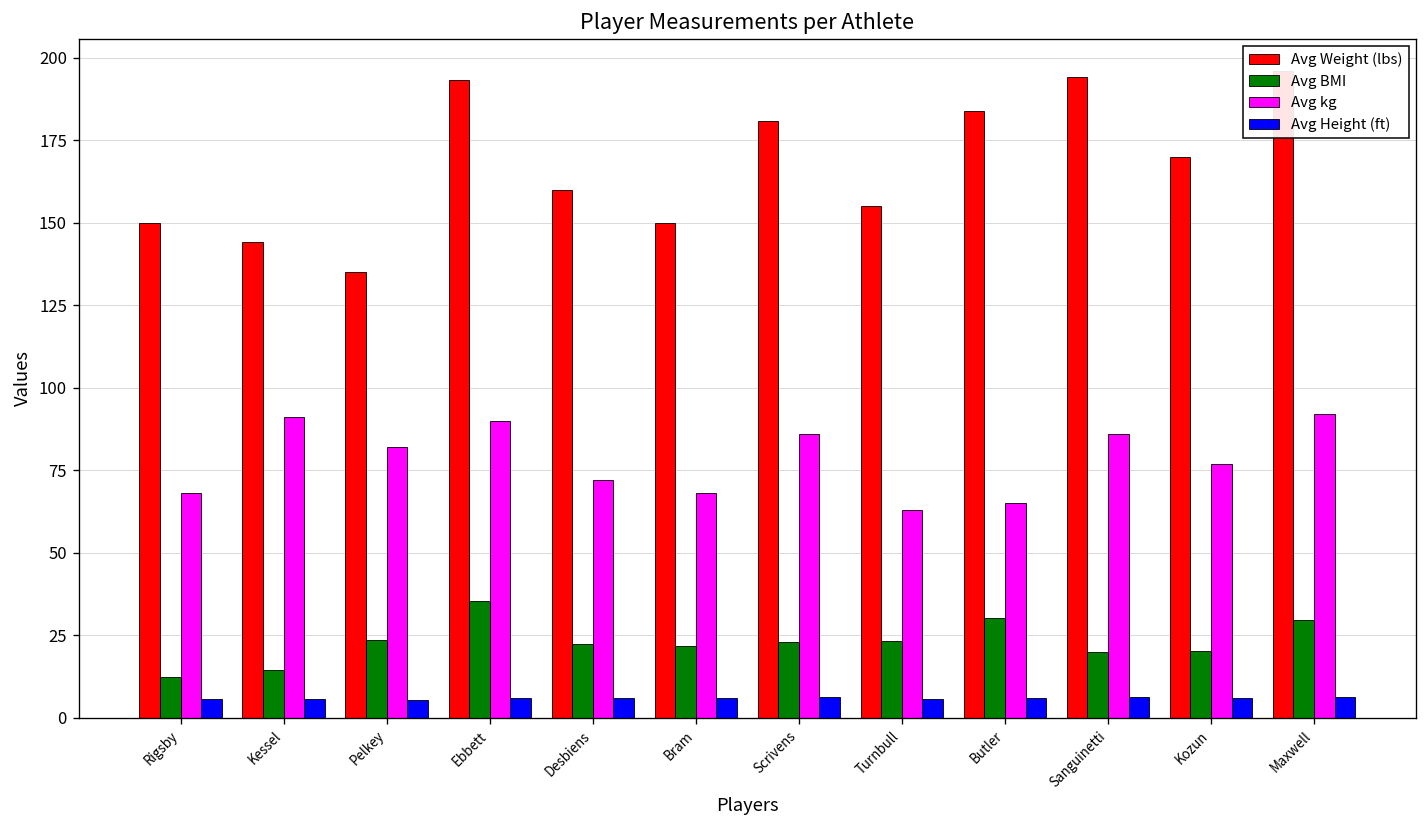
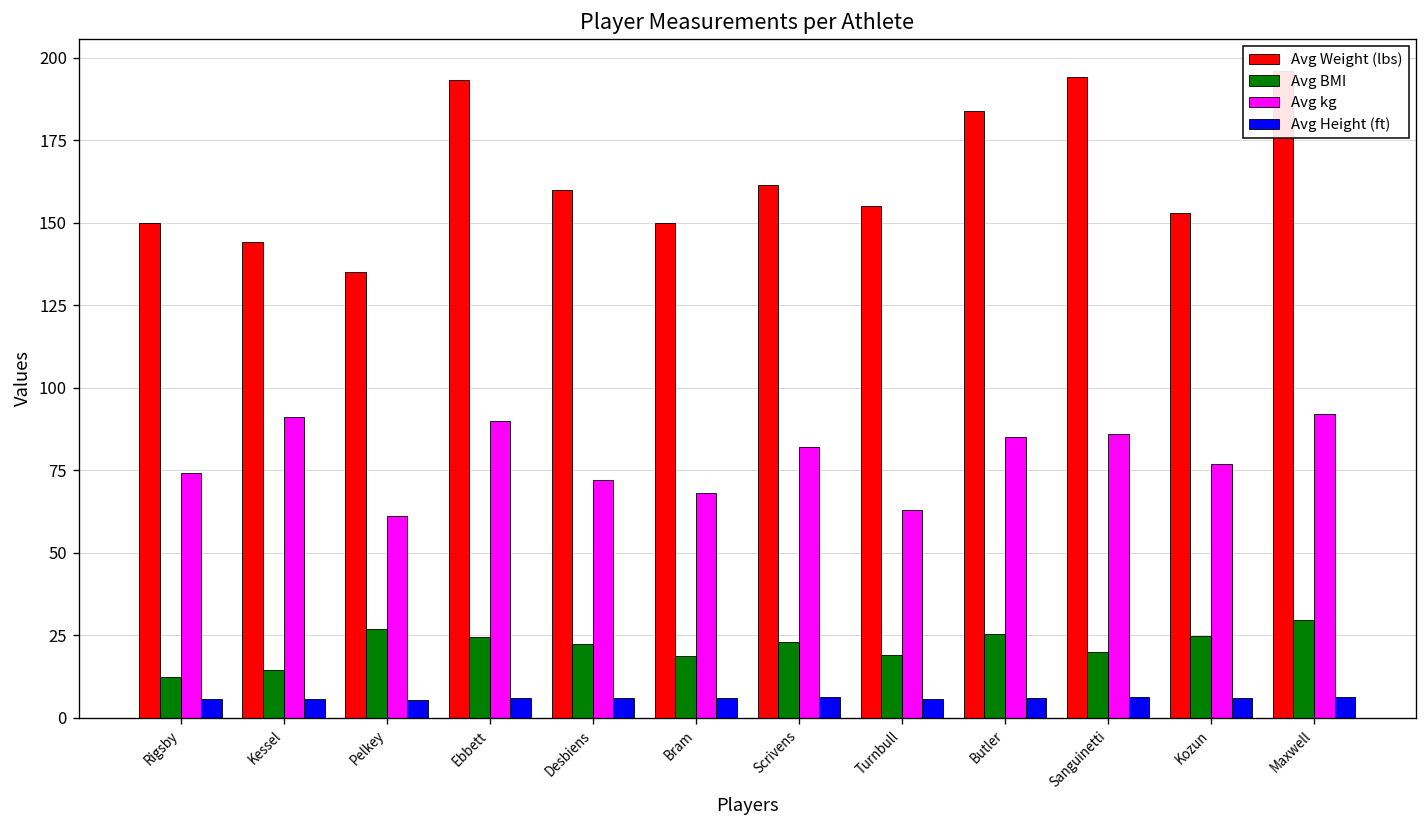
Avg kg, Rigsby: 68 -> 74
Avg BMI, Pelkey: 23 -> 27
Avg kg, Pelkey: 82 -> 61
Avg BMI, Ebbett: 35 -> 24
Avg BMI, Bram: 22 -> 19
Avg Weight (lbs), Scrivens: 181 -> 162
Avg kg, Scrivens: 86 -> 82
Avg BMI, Turnbull: 23 -> 19
Avg BMI, Butler: 30 -> 25
Avg kg, Butler: 65 -> 85
Avg Weight (lbs), Kozun: 170 -> 153
Avg BMI, Kozun: 20 -> 25
